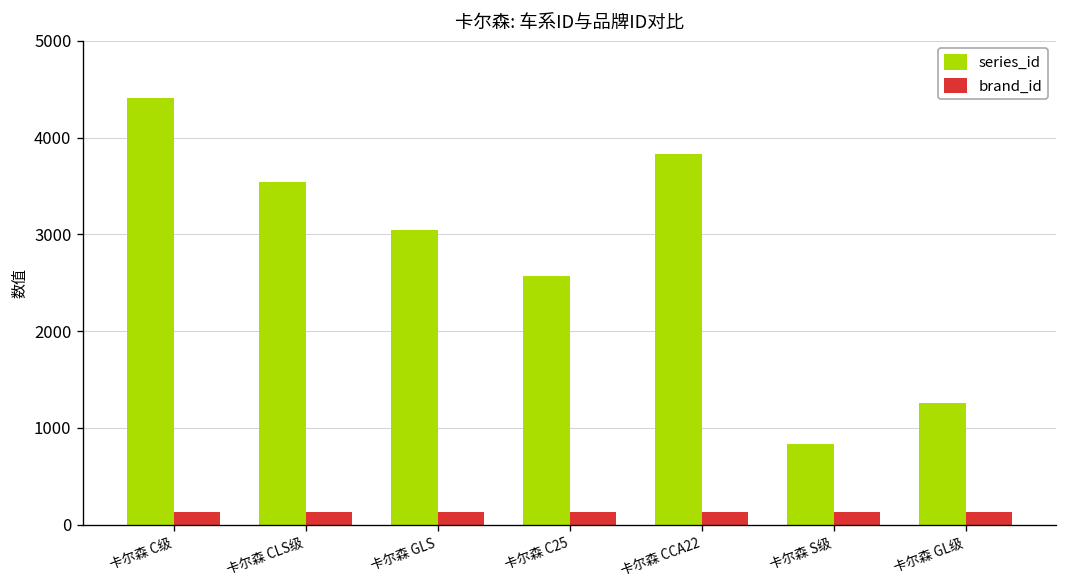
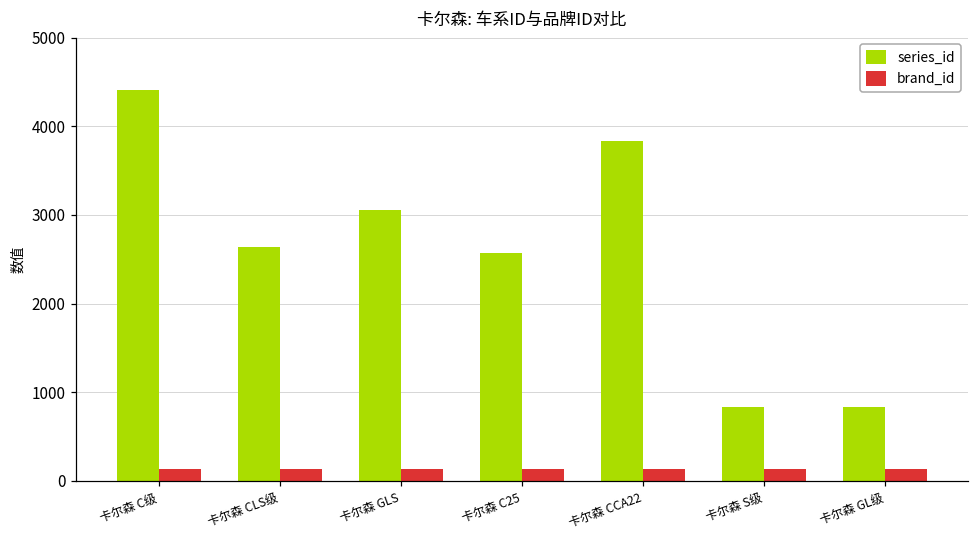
series_id, 卡尔森 CLS级: 3500 -> 2600
series_id, 卡尔森 GL级: 1300 -> 800
